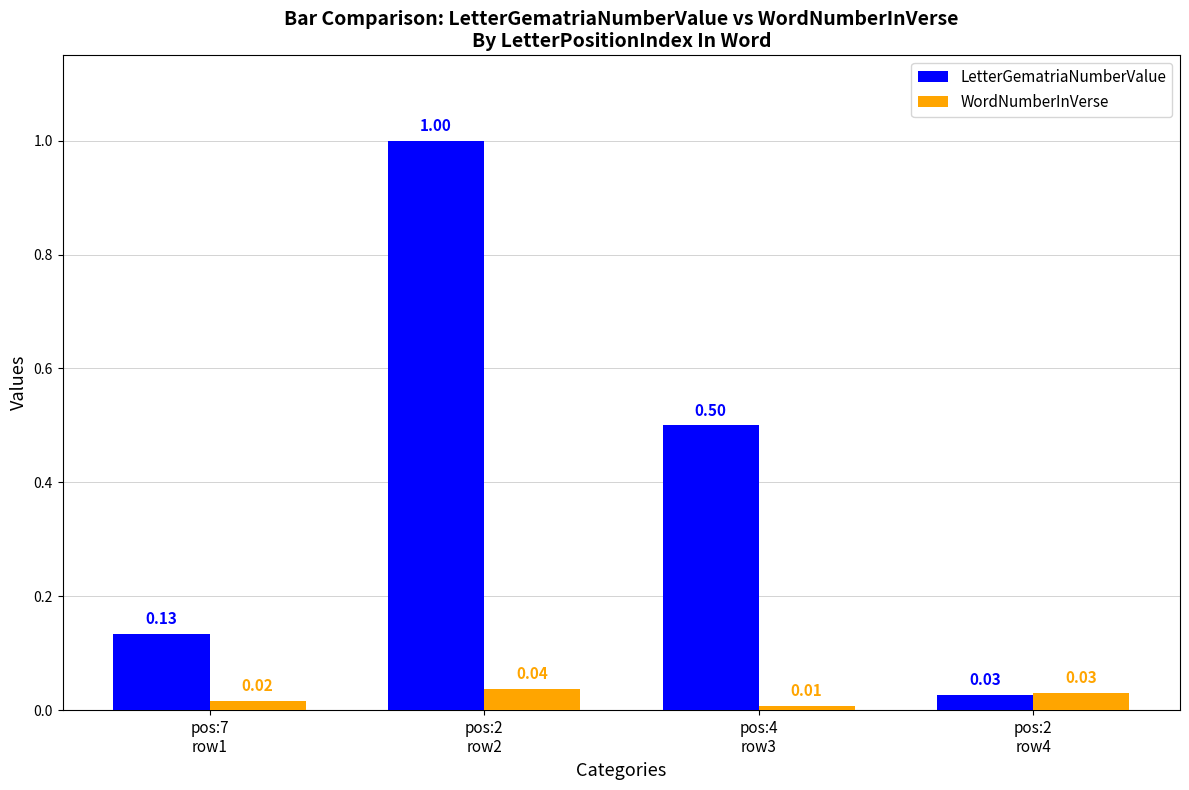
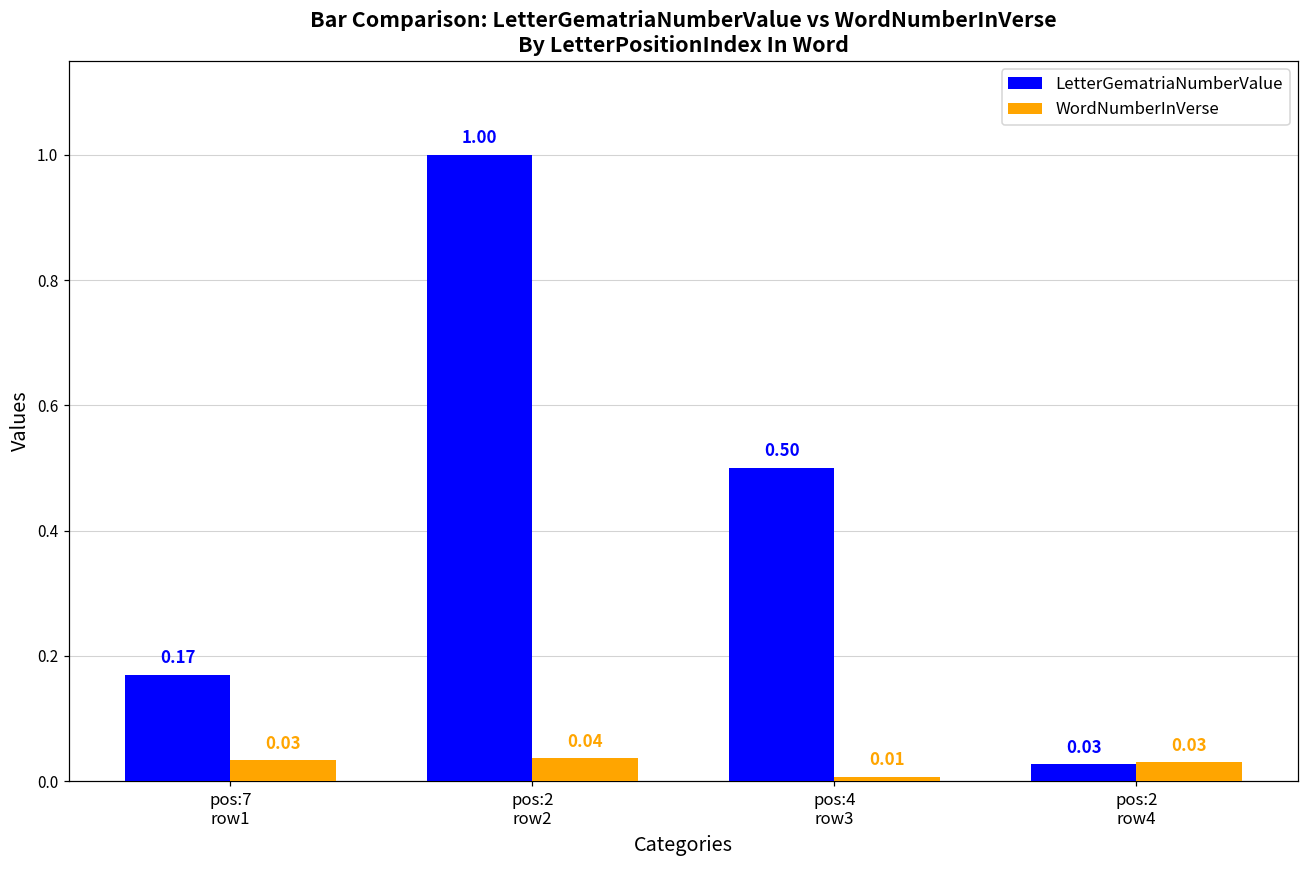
LetterGematriaNumberValue, pos:7 row1: 0.13 -> 0.17
WordNumberInVerse, pos:7 row1: 0.02 -> 0.03
